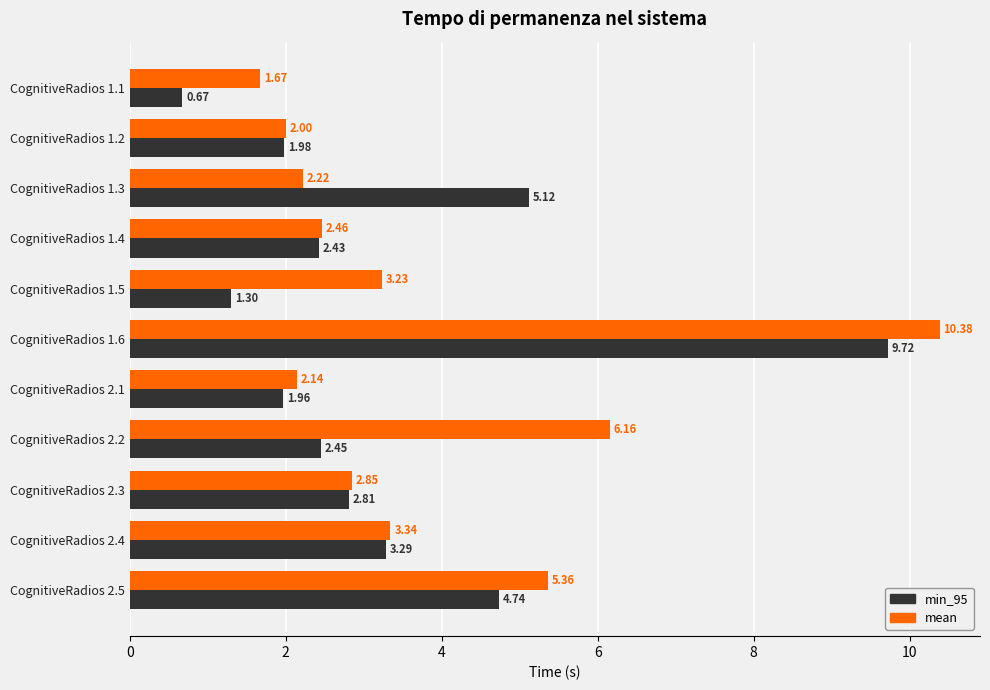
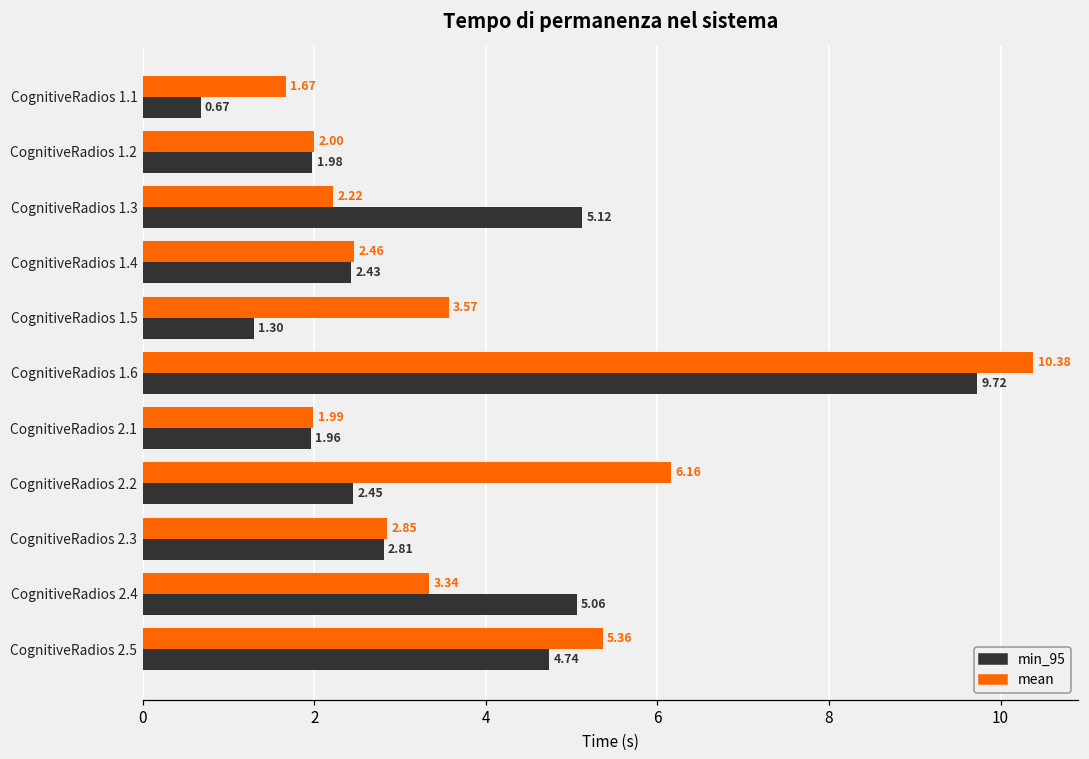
mean, CognitiveRadios 1.5: 3.23 -> 3.57
mean, CognitiveRadios 2.1: 2.14 -> 1.99
min_95, CognitiveRadios 2.4: 3.29 -> 5.06
